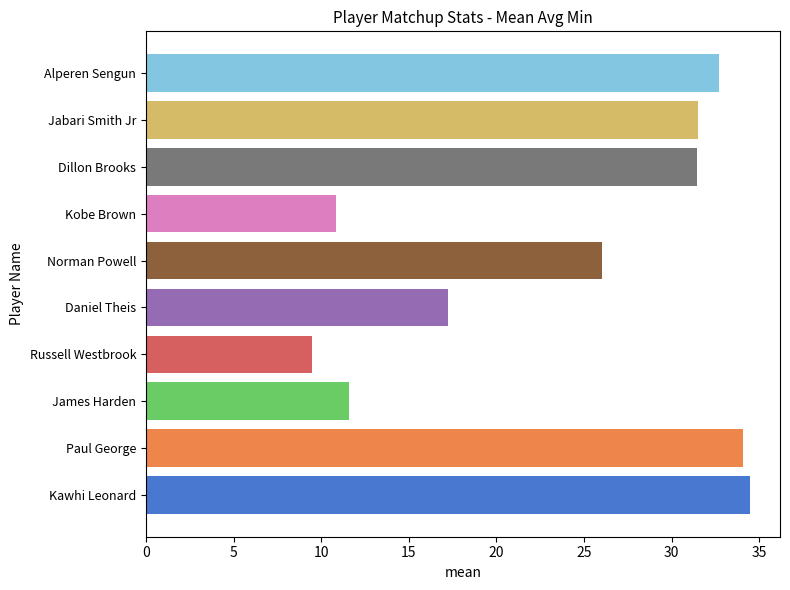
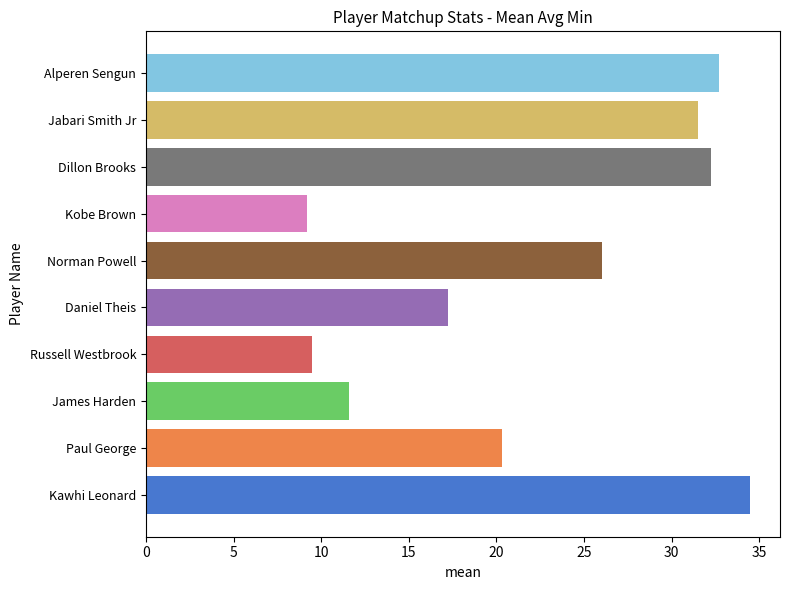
Dillon Brooks: 31.4 -> 32.2
Kobe Brown: 10.8 -> 9.2
Paul George: 34.1 -> 20.3
